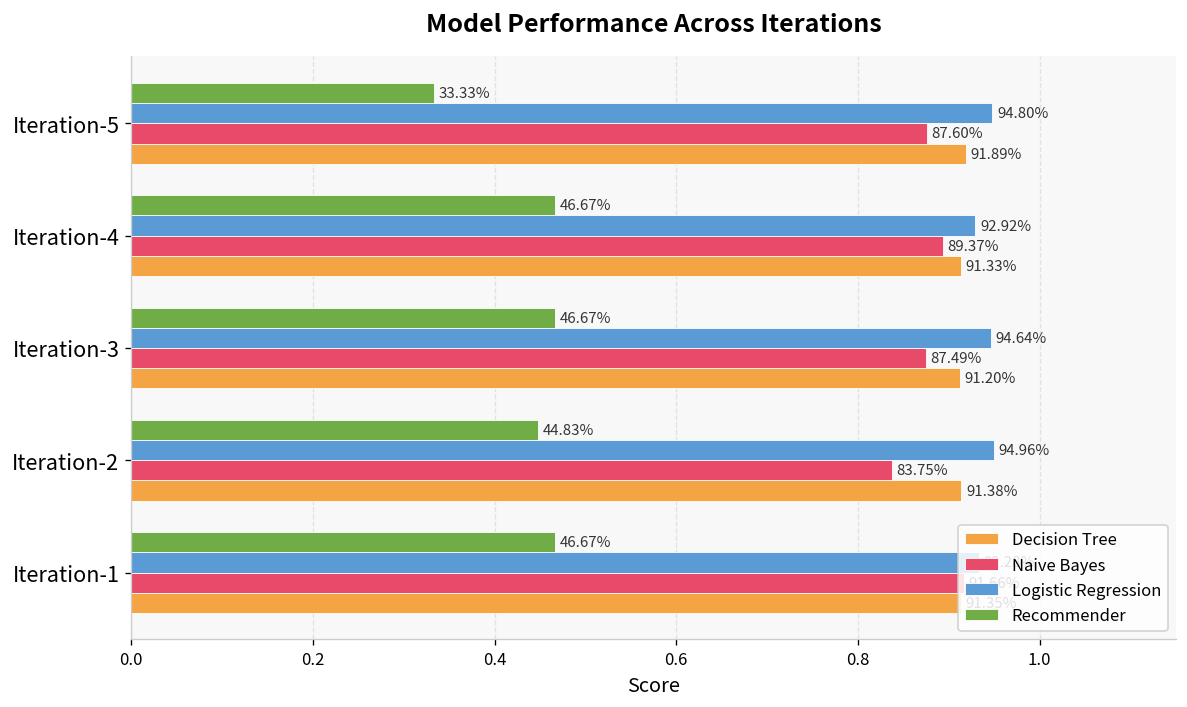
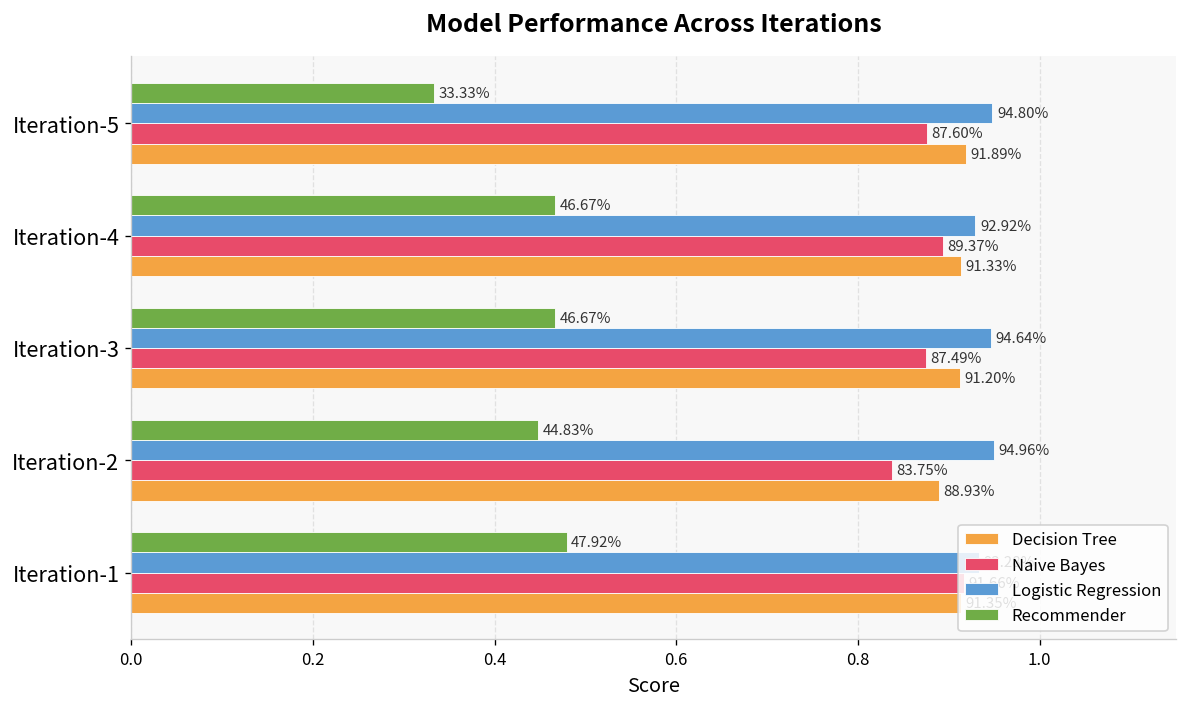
Decision Tree, Iteration-2: 91.38% -> 88.93%
Recommender, Iteration-1: 46.67% -> 47.92%
